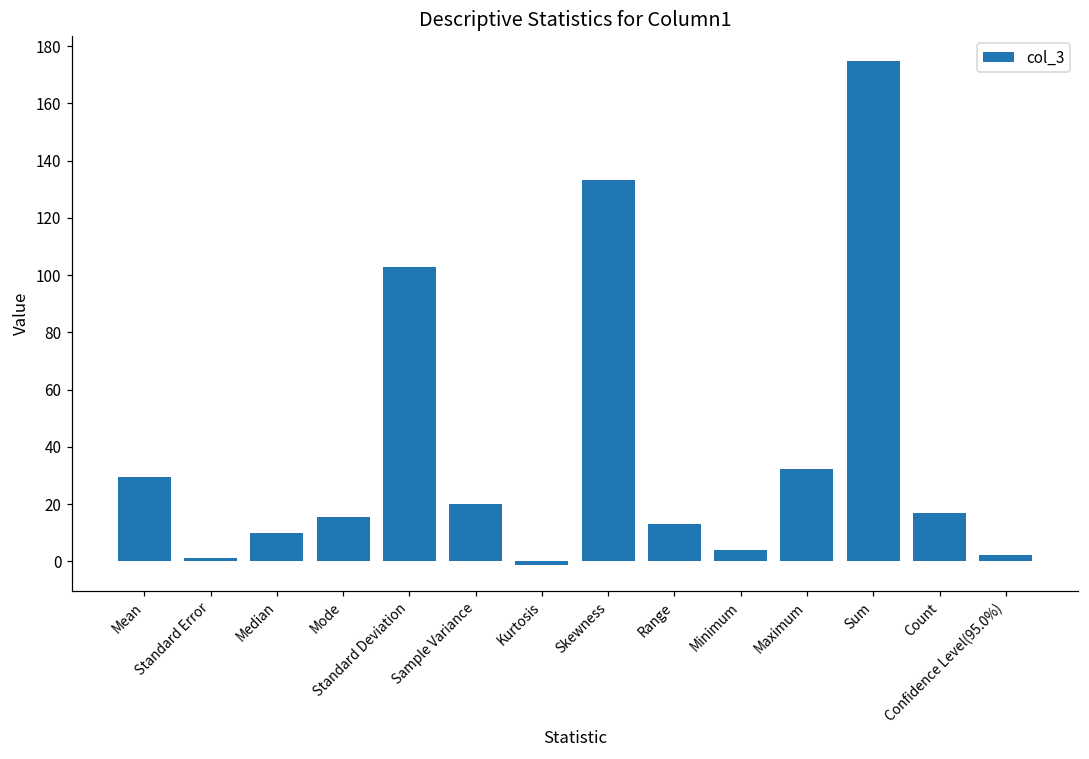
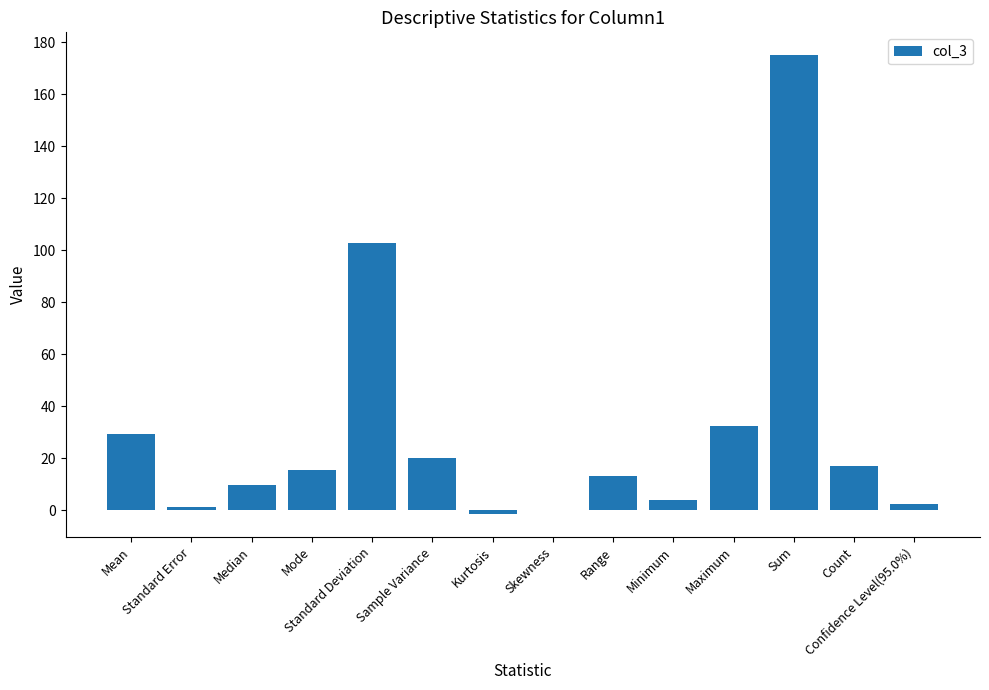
Skewness: 133 -> 0
